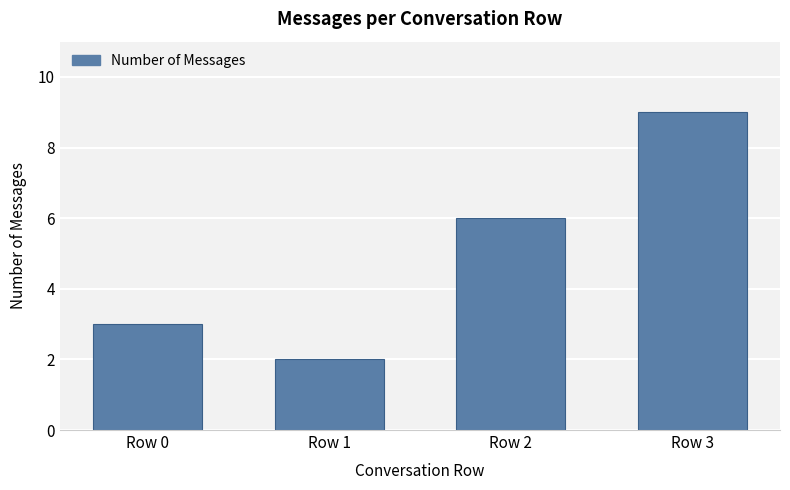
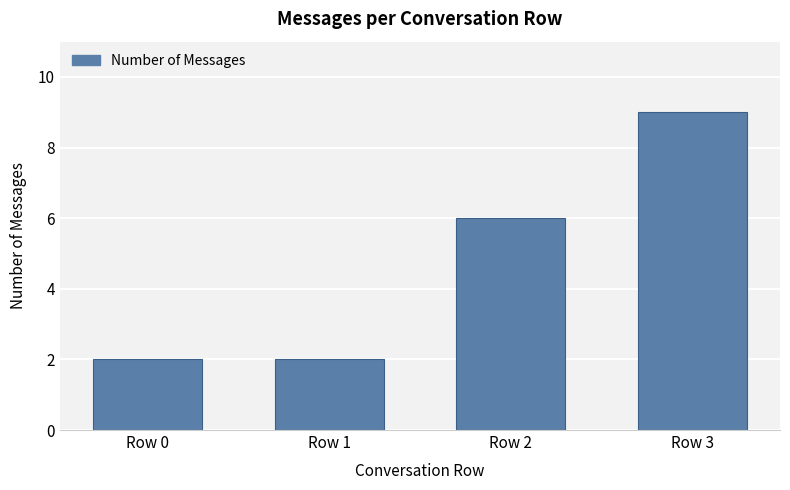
Row 0: 3 -> 2
